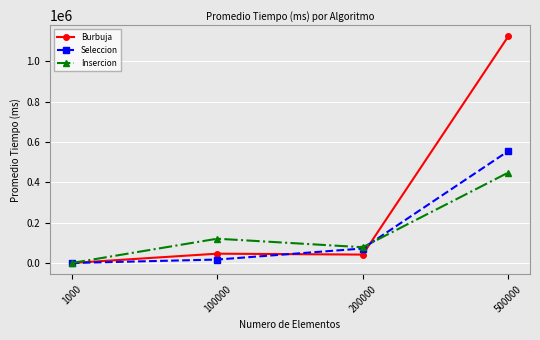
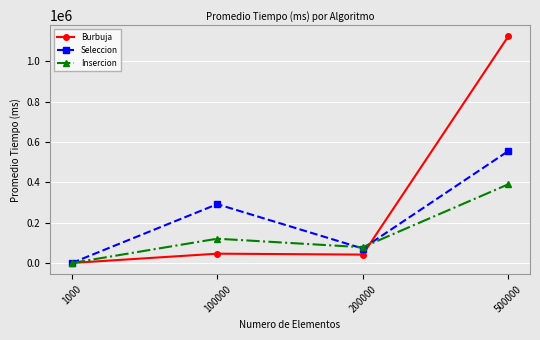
Seleccion, 100000: 20000 -> 290000
Insercion, 500000: 450000 -> 390000
